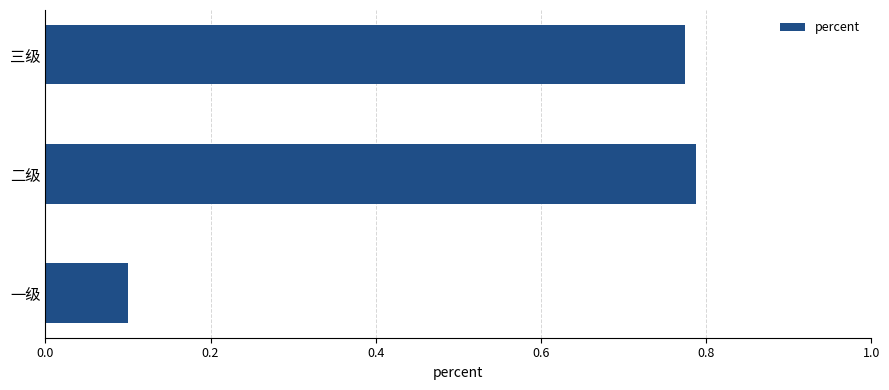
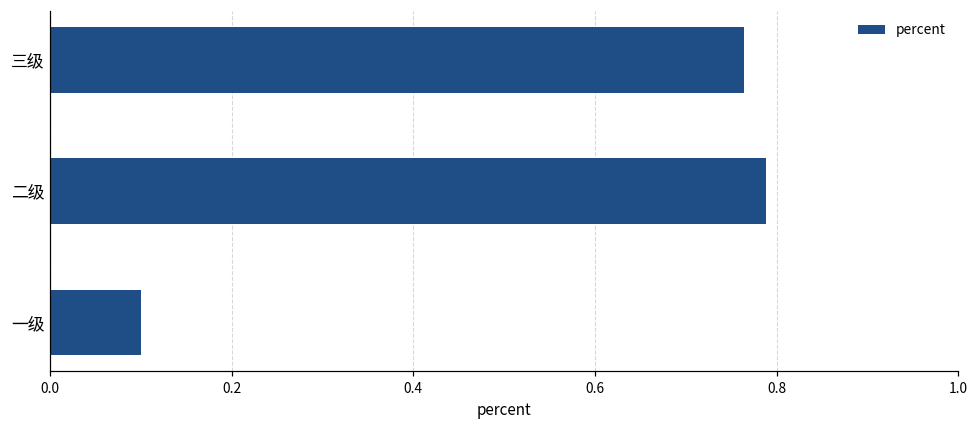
三级: 0.77 -> 0.76
